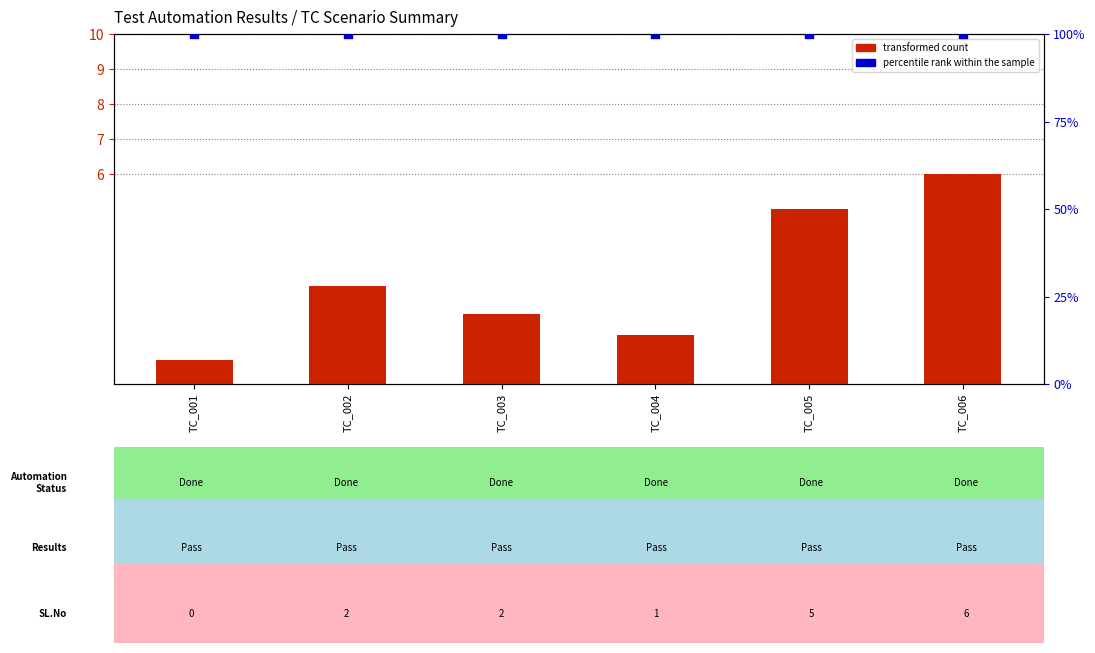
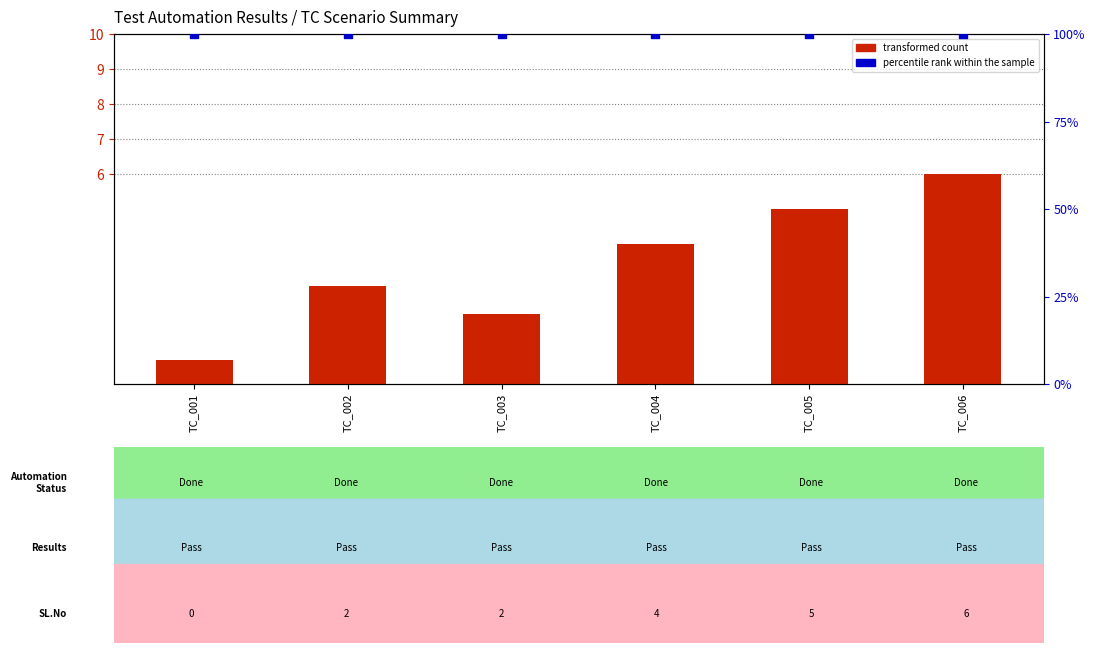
transformed count, TC_004: 1 -> 4
